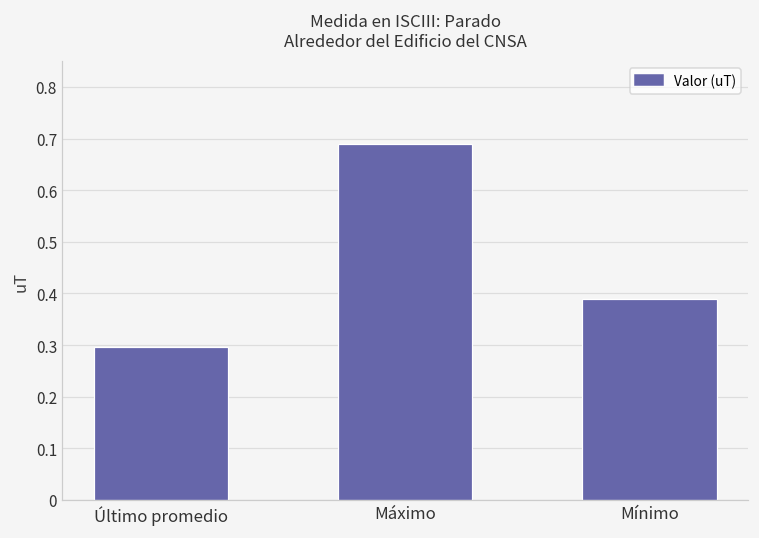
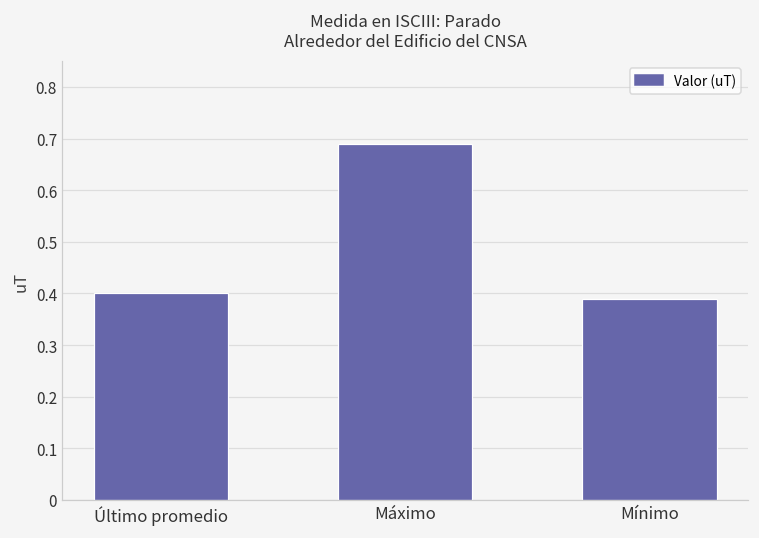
Último promedio: 0.30 -> 0.40
